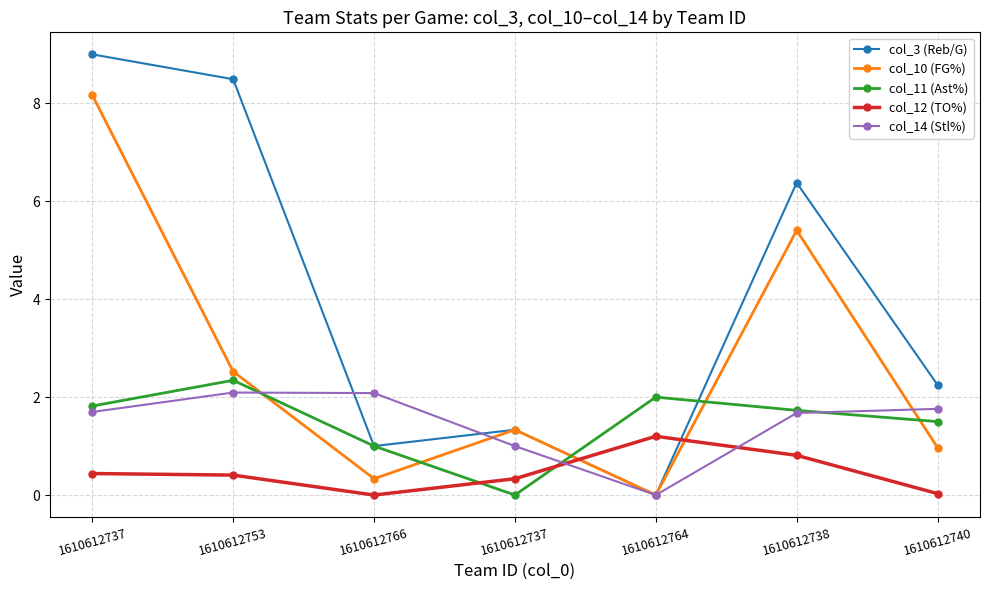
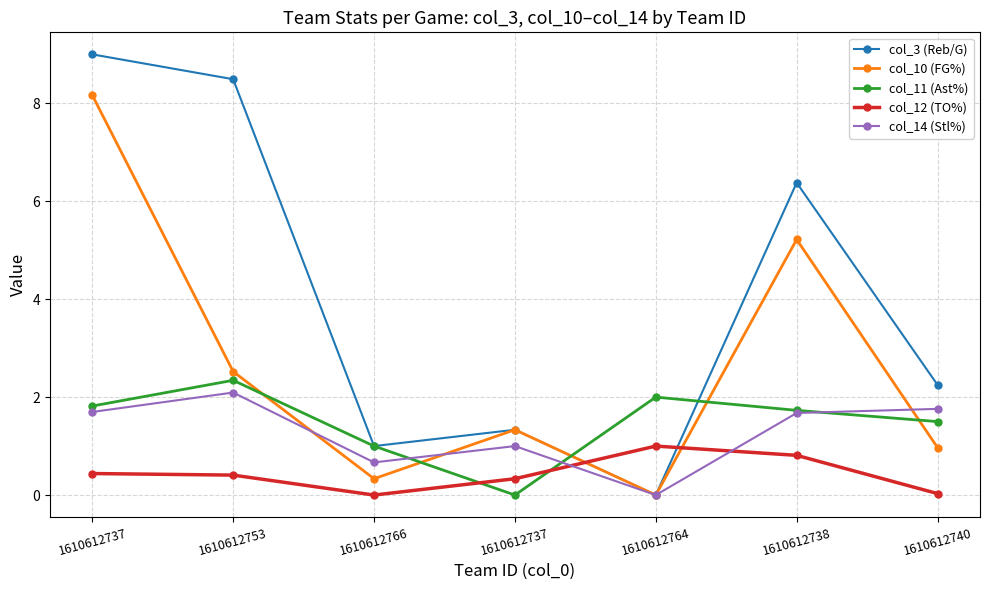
col_14 (Stl%), 1610612766: 2.1 -> 0.7
col_12 (TO%), 1610612764: 1.2 -> 1.0
col_10 (FG%), 1610612738: 5.4 -> 5.2
